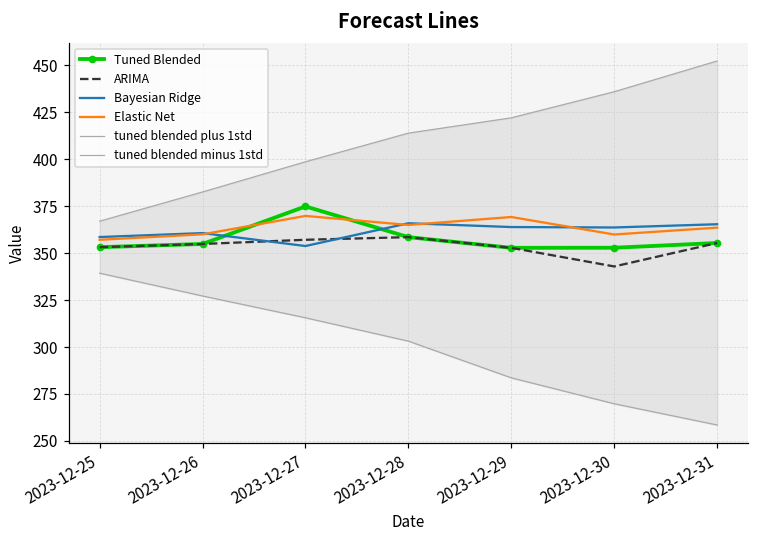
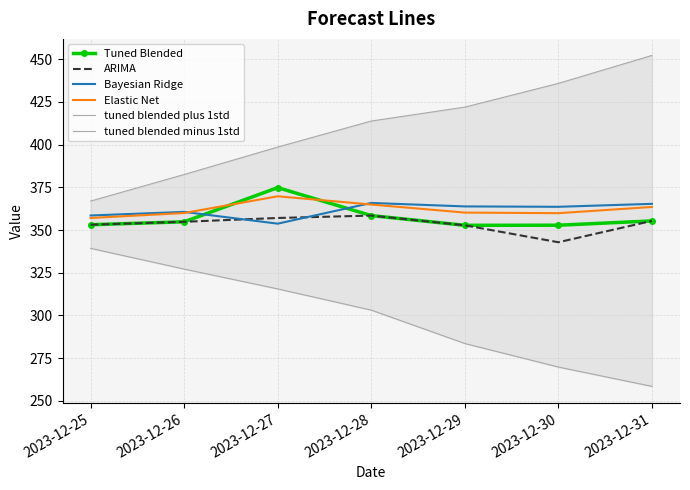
Elastic Net, 2023-12-29: 369 -> 360
